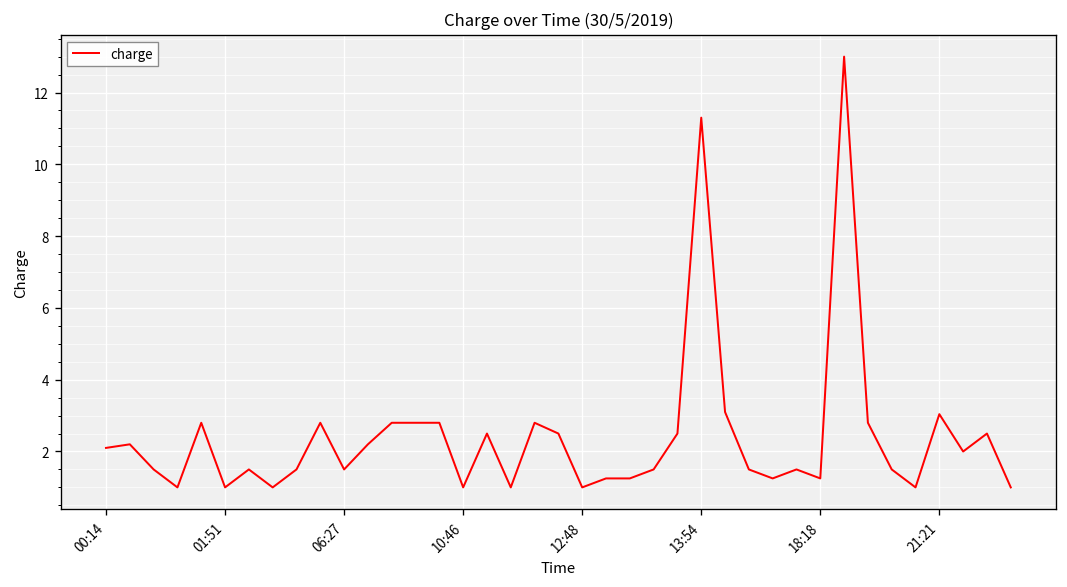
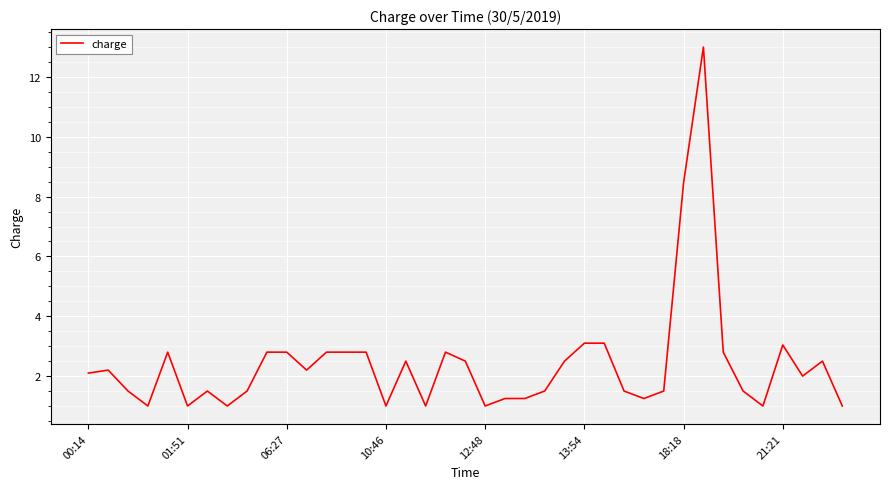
06:27: 1.5 -> 2.8
13:54: 11.3 -> 3.1
18:18: 1.3 -> 8.5
